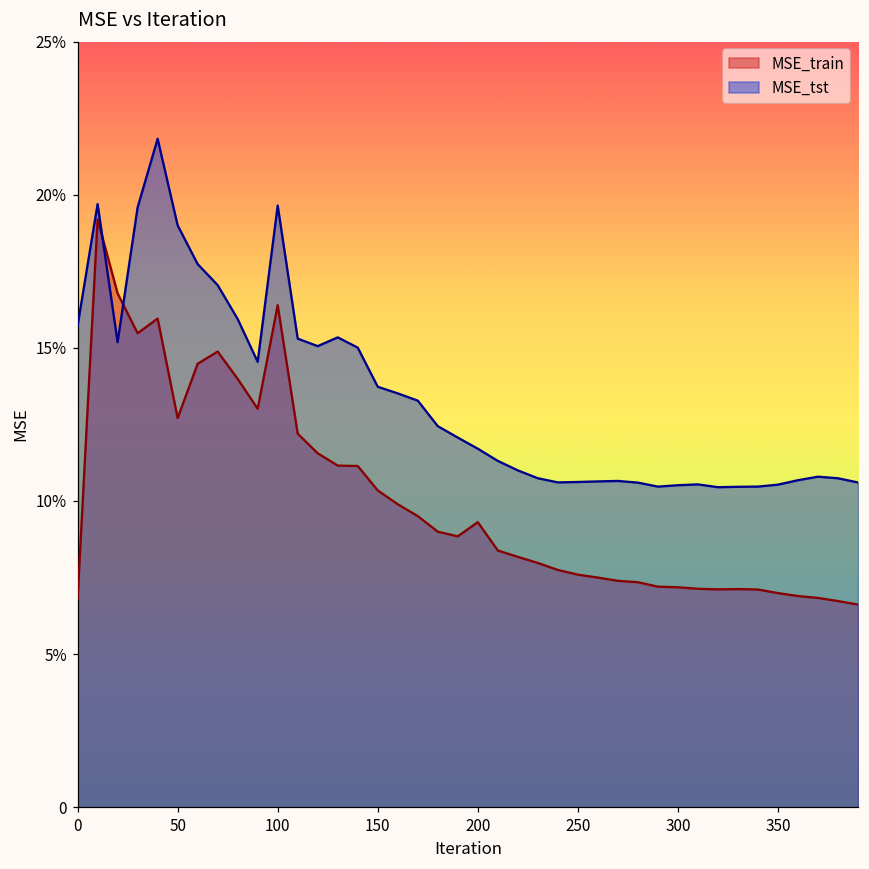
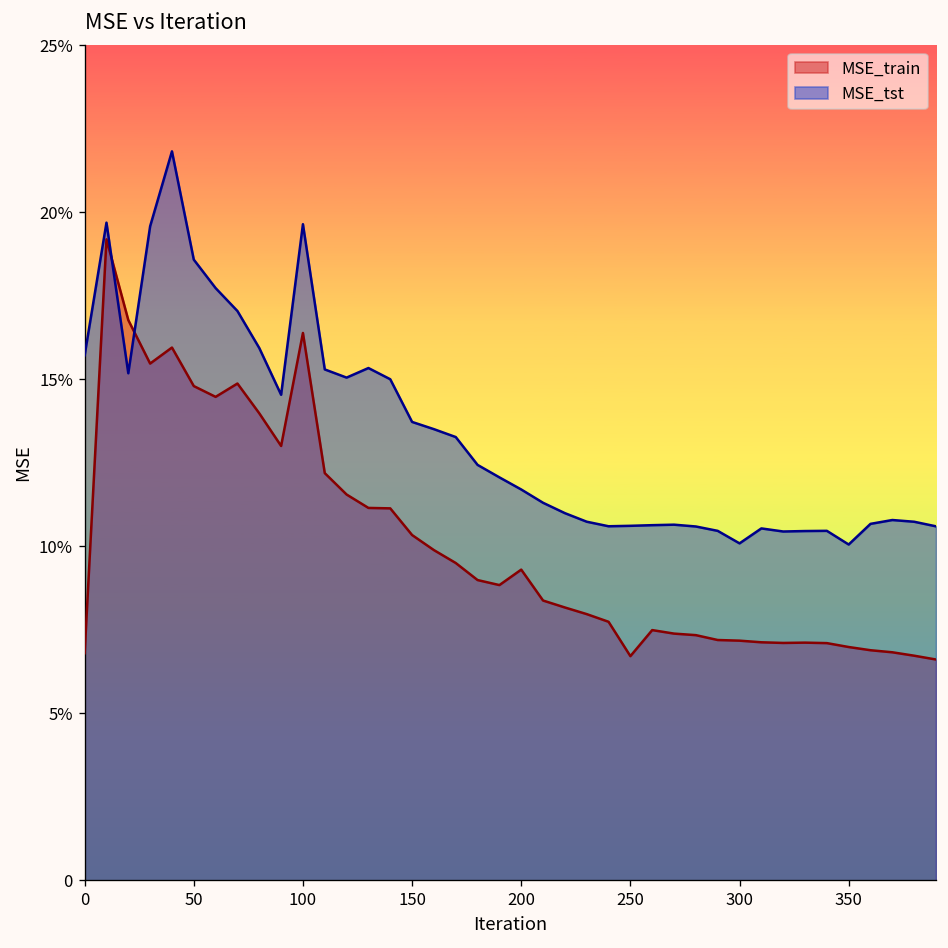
MSE_train, 50: 12.7% -> 14.8%
MSE_tst, 50: 19.0% -> 18.6%
MSE_train, 250: 7.6% -> 6.7%
MSE_tst, 300: 10.5% -> 10.1%
MSE_tst, 350: 10.5% -> 10.1%
